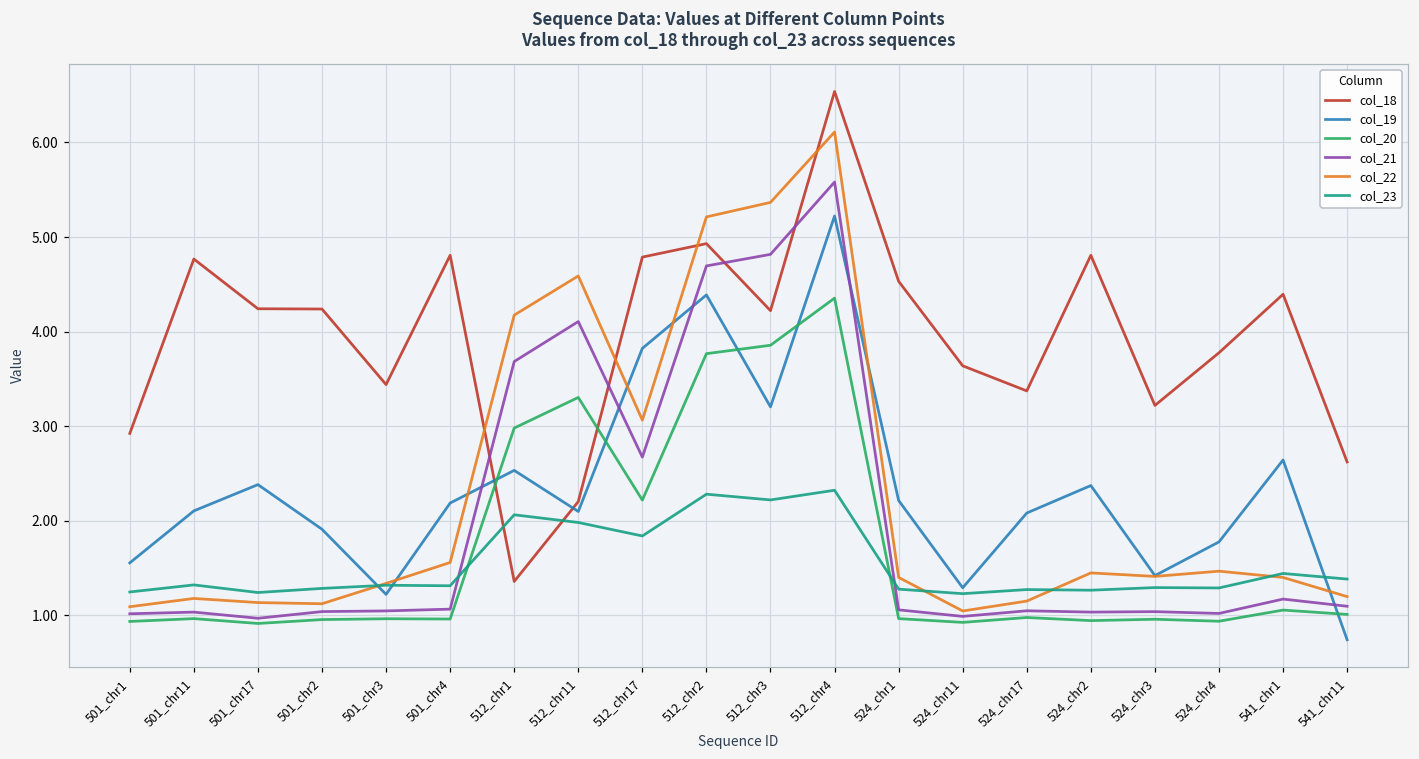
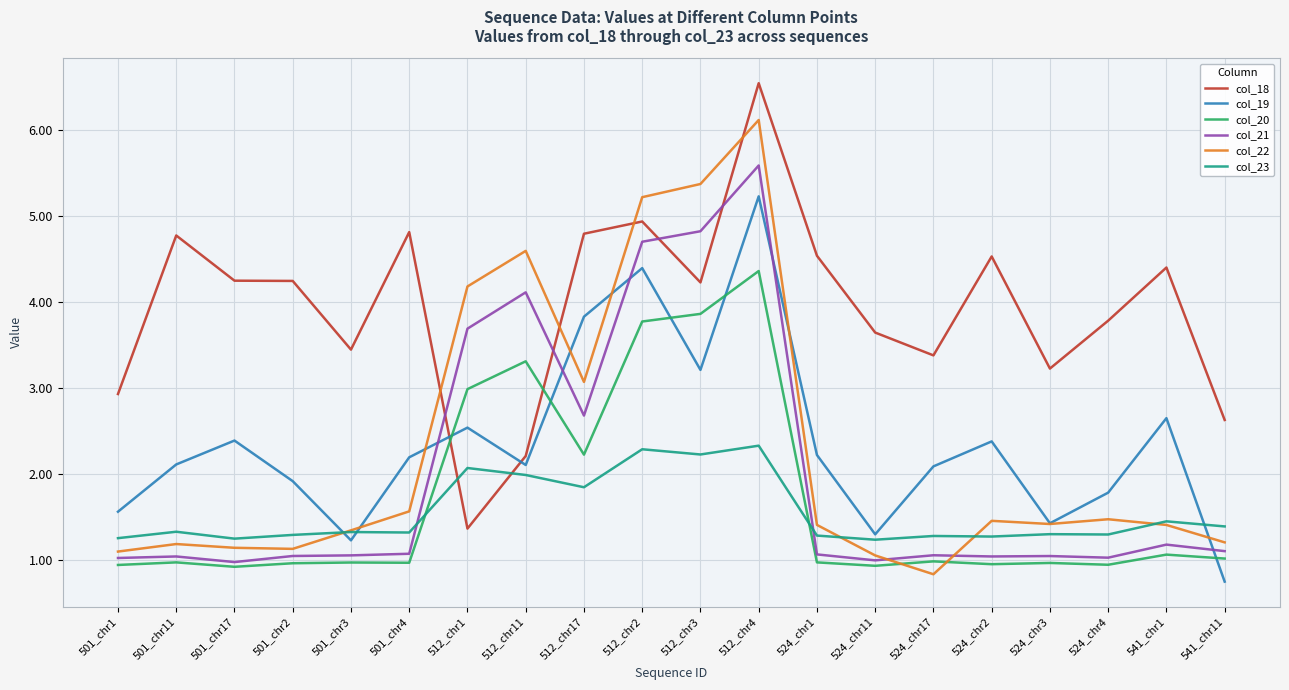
col_22, 524_chr17: 1.2 -> 0.8
col_18, 524_chr2: 4.8 -> 4.5
